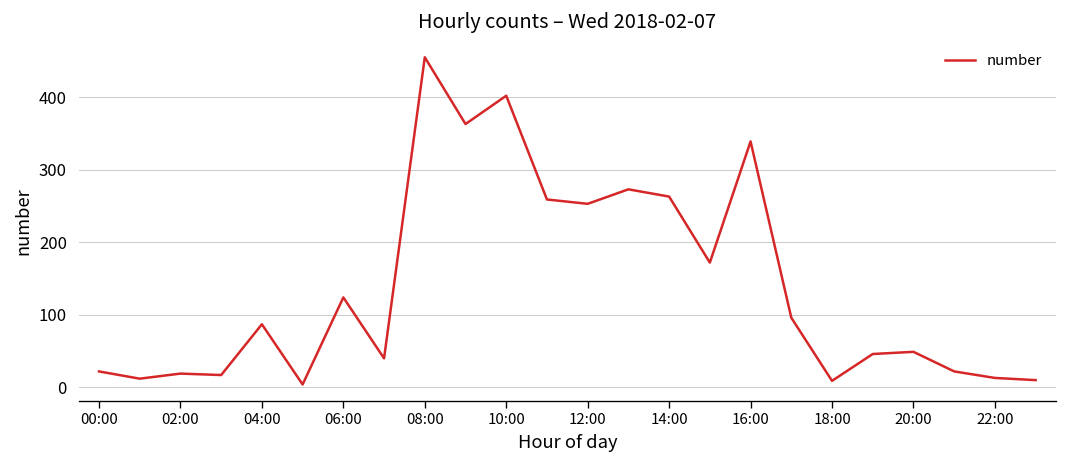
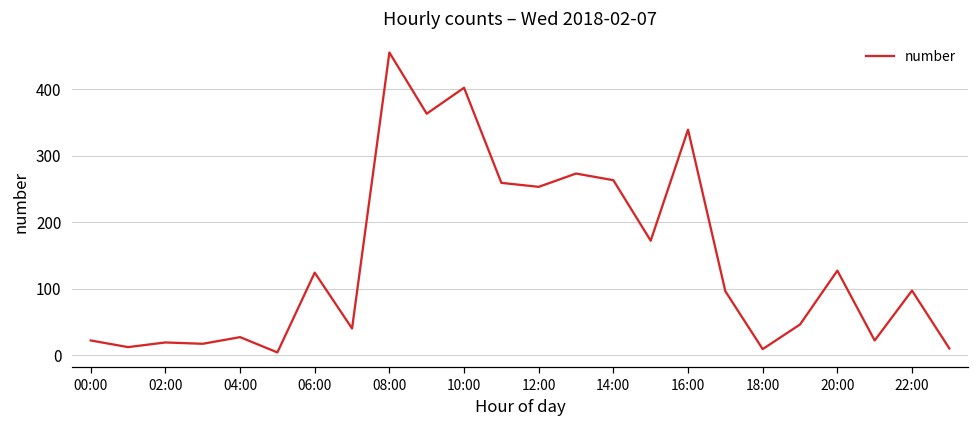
04:00: 90 -> 30
20:00: 50 -> 130
22:00: 10 -> 100
